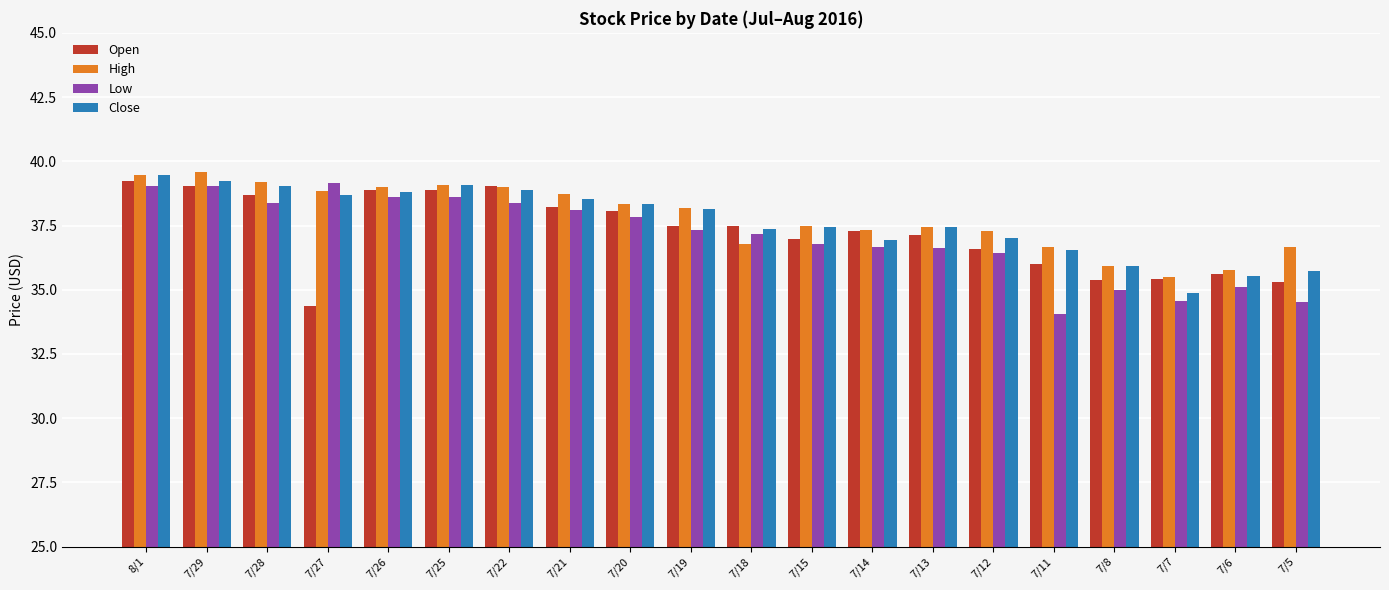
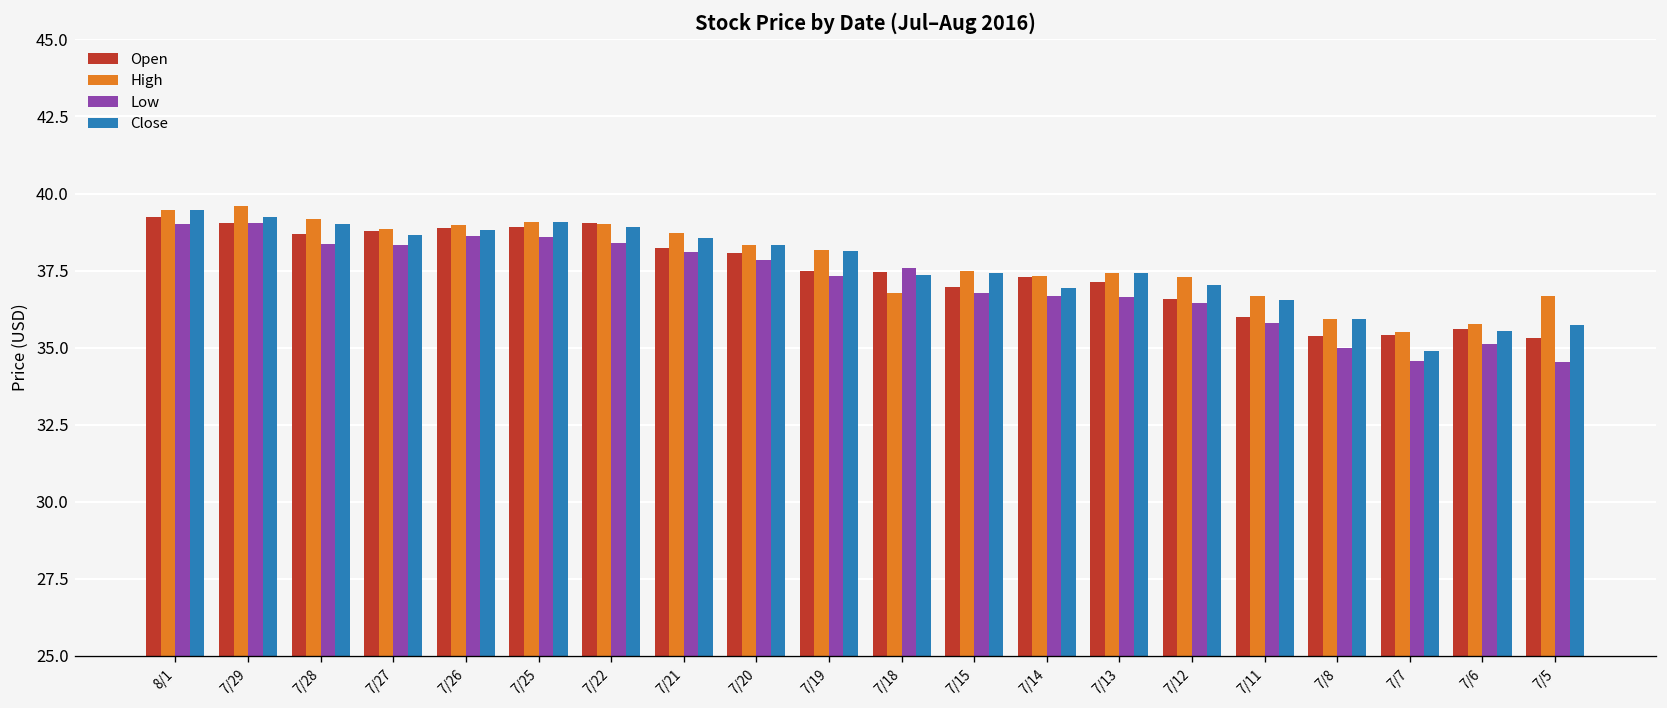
Open, 7/27: 34.4 -> 38.8
Low, 7/27: 39.2 -> 38.3
Low, 7/18: 37.2 -> 37.6
Low, 7/11: 34.0 -> 35.8
